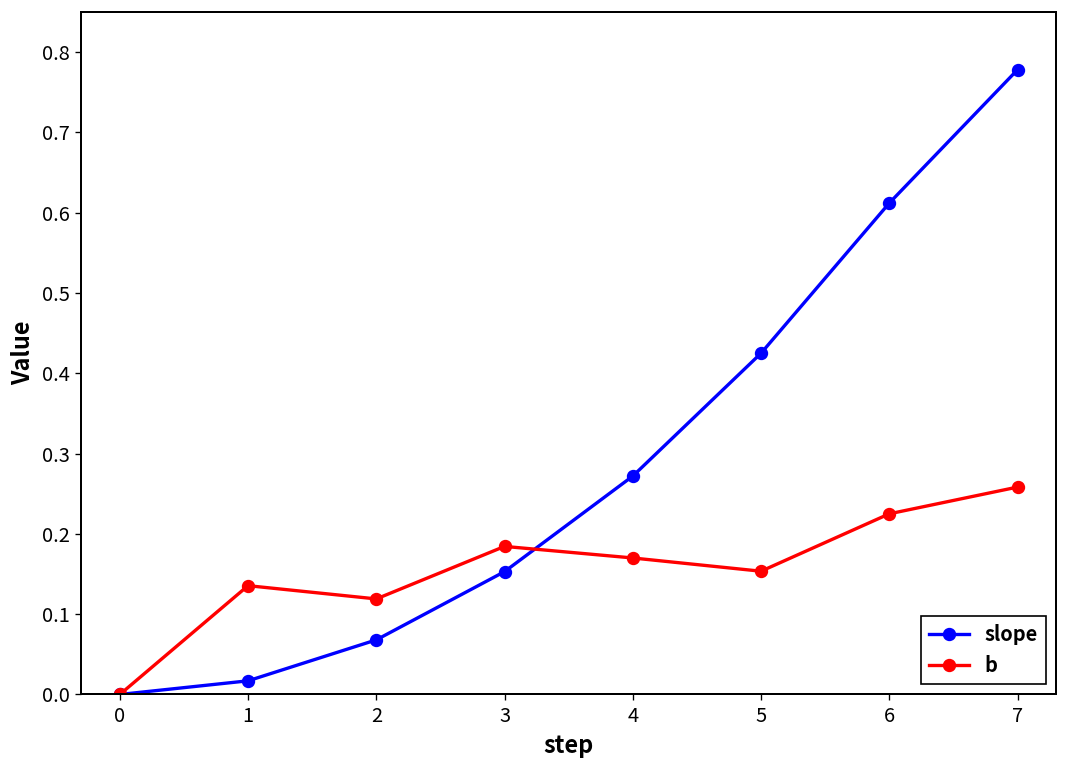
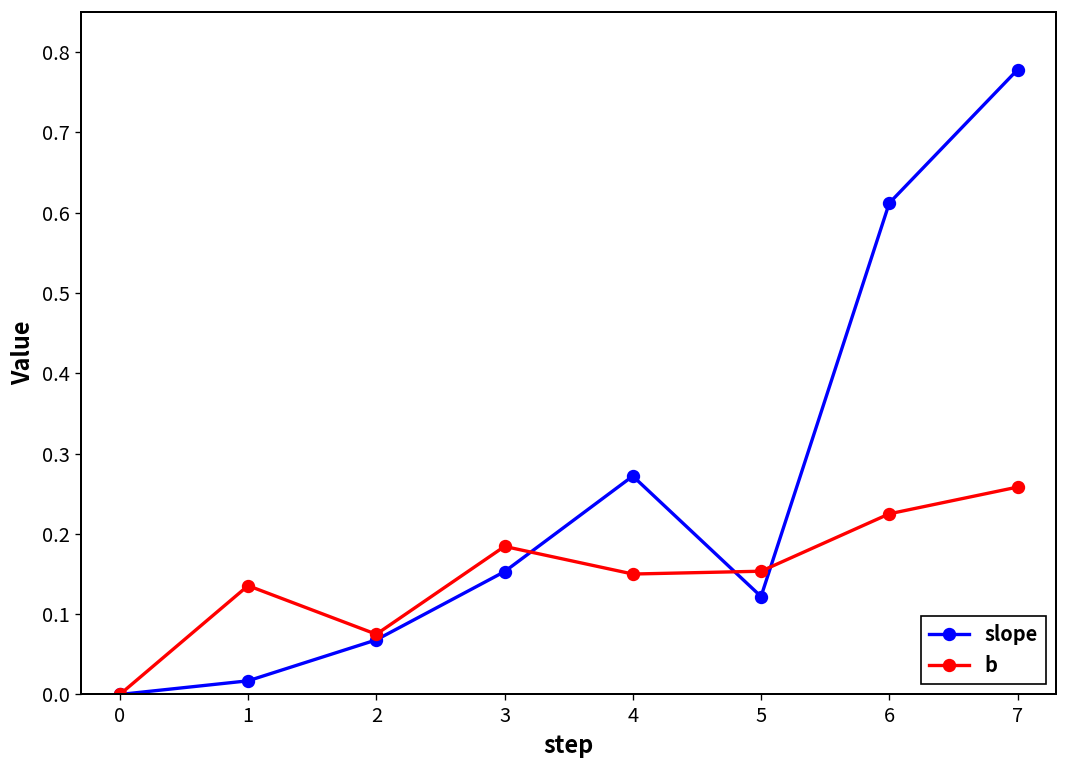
b, 2: 0.12 -> 0.08
b, 4: 0.17 -> 0.15
slope, 5: 0.43 -> 0.12
